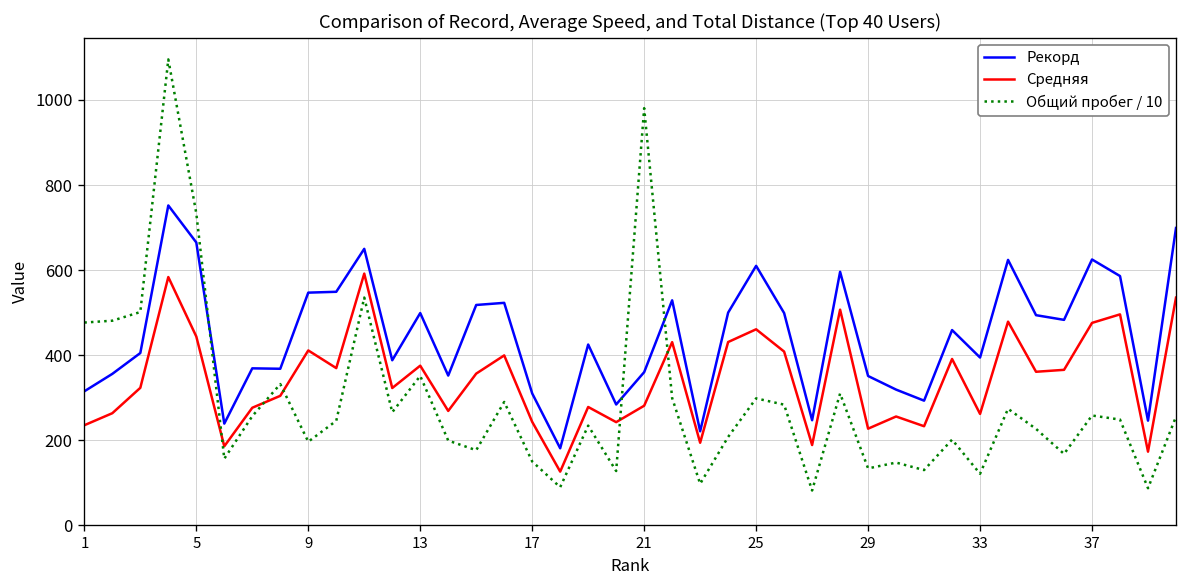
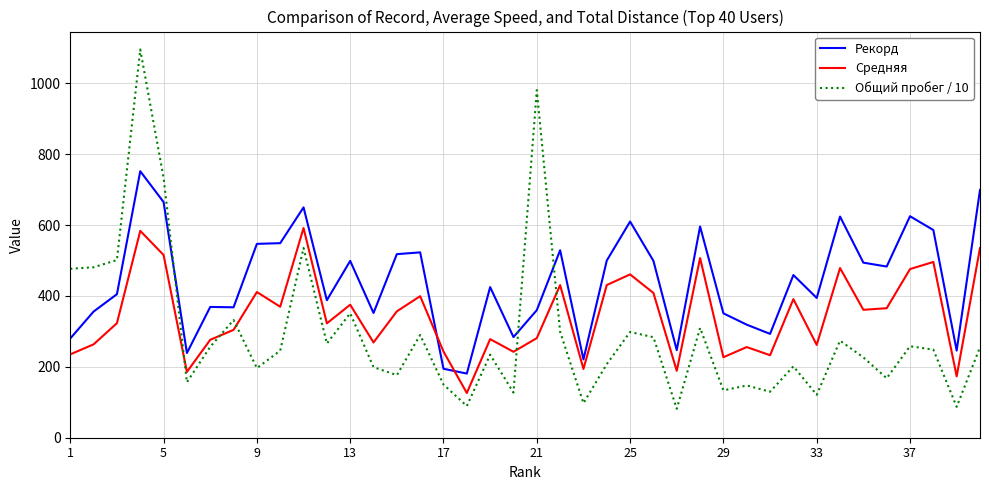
Рекорд, 1: 320 -> 280
Средняя, 5: 440 -> 520
Рекорд, 17: 310 -> 190
